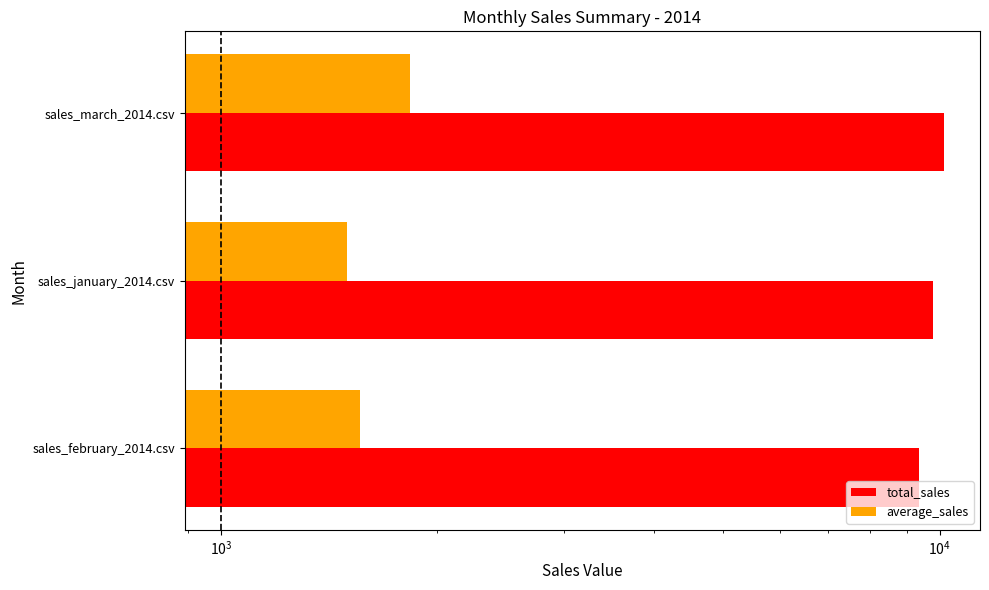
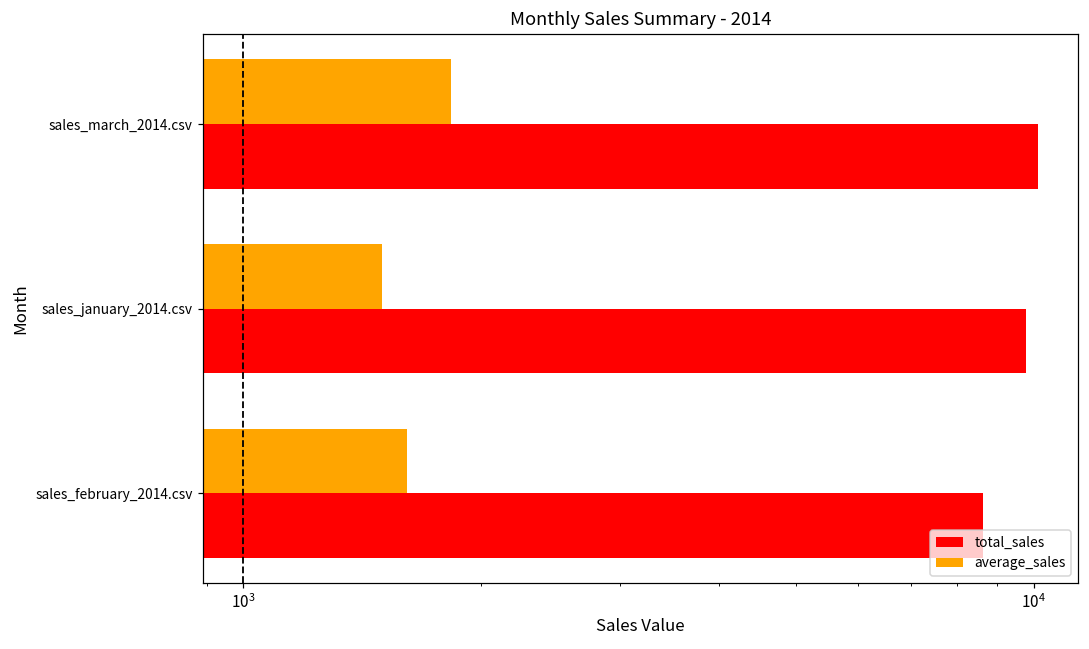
average_sales, sales_february_2014.csv: 1560 -> 1610
total_sales, sales_february_2014.csv: 9400 -> 8600
